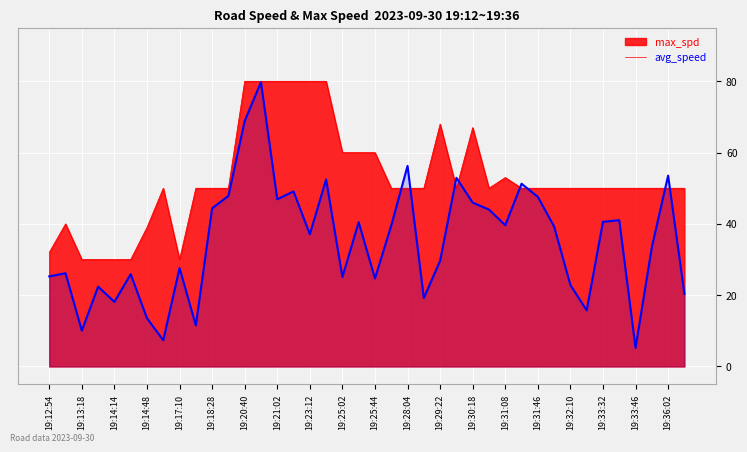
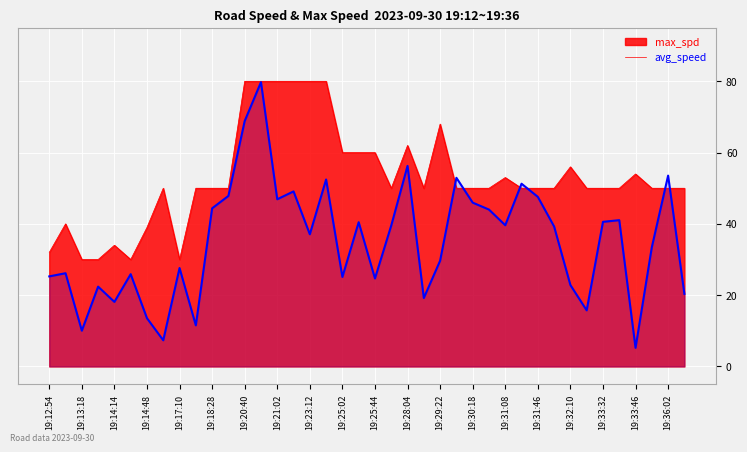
max_spd, 19:14:14: 30 -> 34
max_spd, 19:28:04: 50 -> 62
max_spd, 19:30:18: 67 -> 50
max_spd, 19:32:10: 50 -> 56
max_spd, 19:33:46: 50 -> 54
